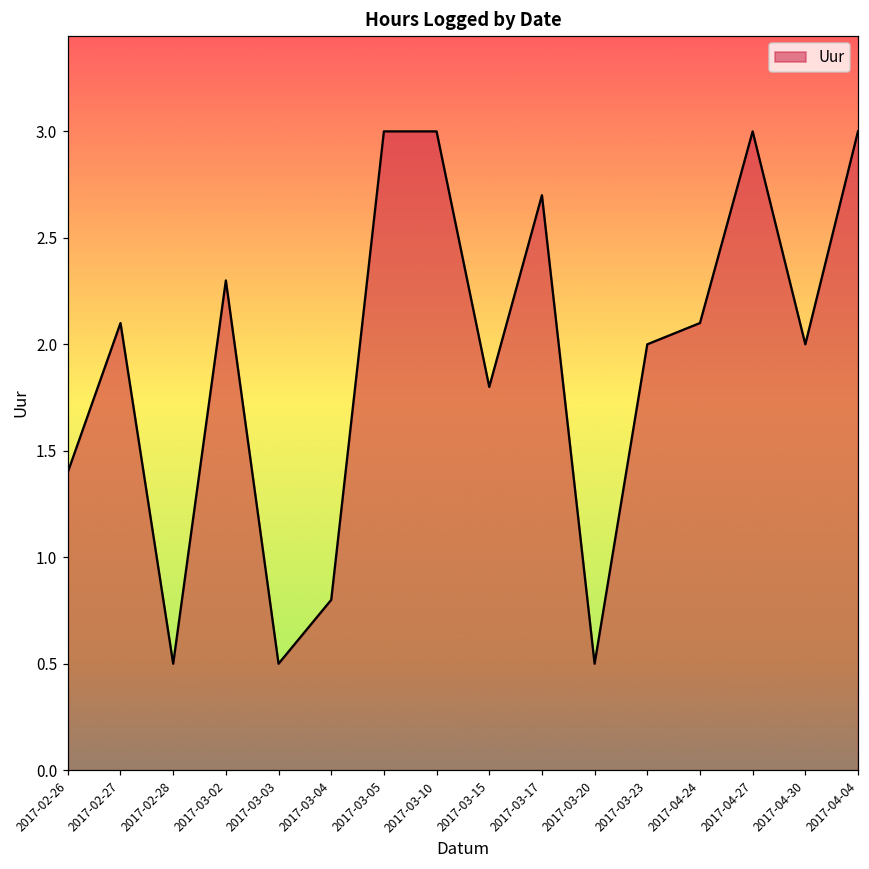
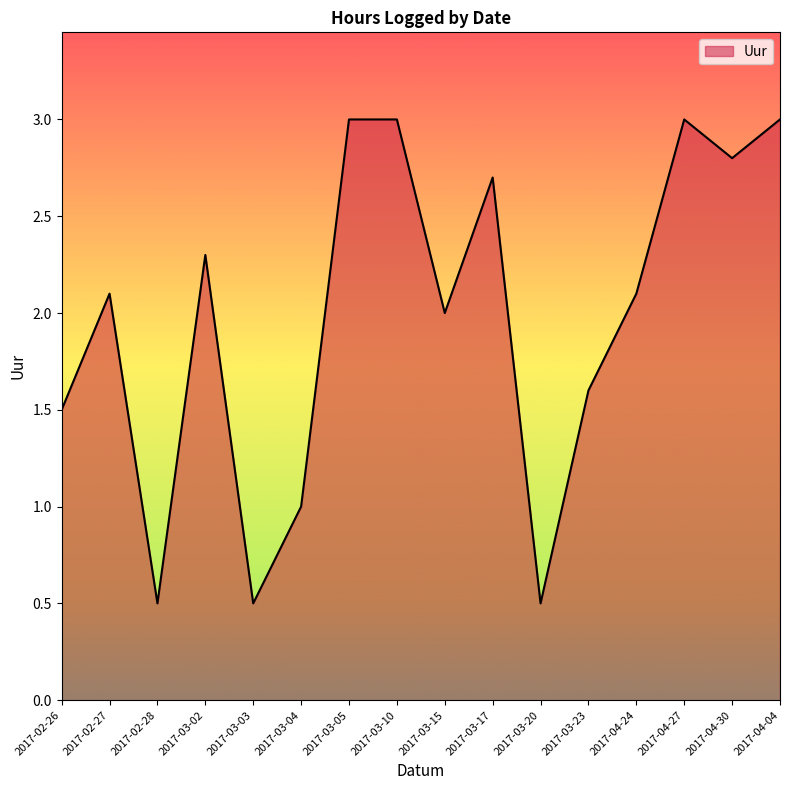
2017-02-26: 1.4 -> 1.5
2017-03-04: 0.8 -> 1.0
2017-03-15: 1.8 -> 2.0
2017-03-23: 2.0 -> 1.6
2017-04-30: 2.0 -> 2.8
